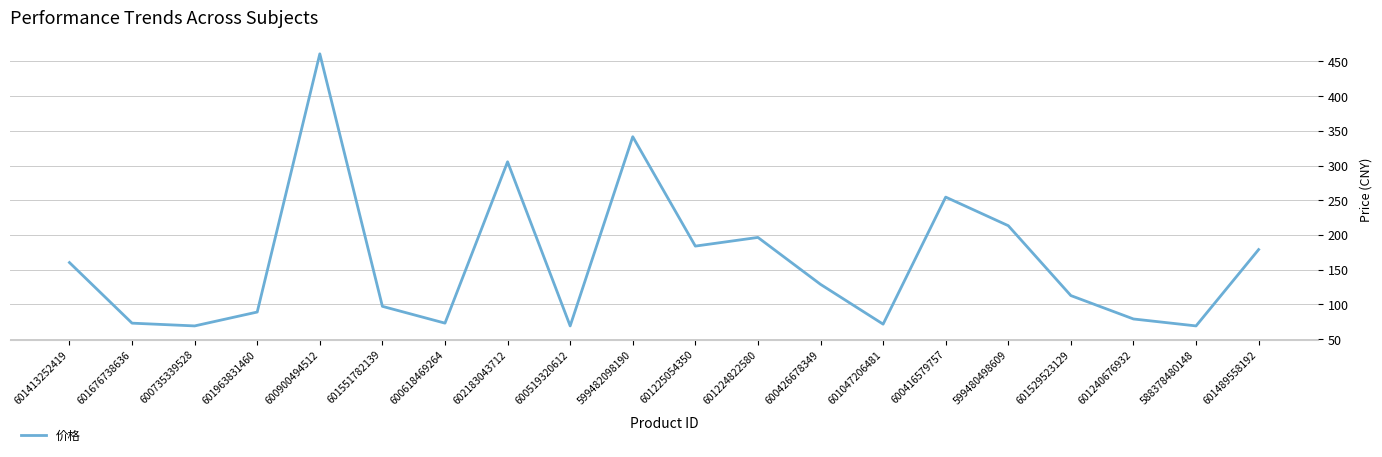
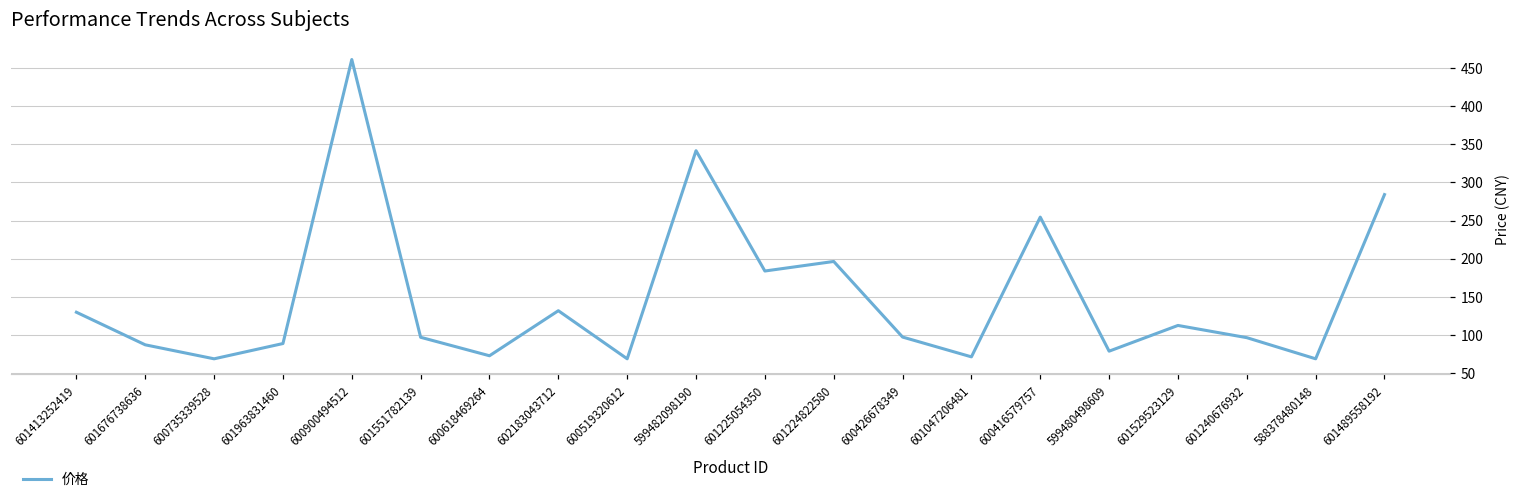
601413252419: 160 -> 130
601676738636: 70 -> 90
602183043712: 310 -> 130
600426678349: 130 -> 100
599480498609: 210 -> 80
601240676932: 80 -> 100
601489558192: 180 -> 280
